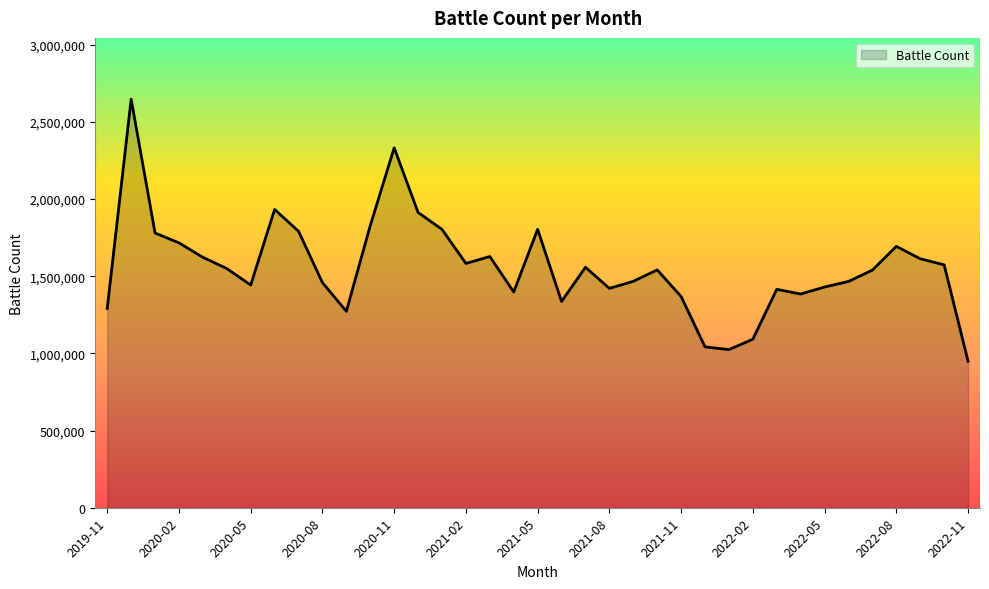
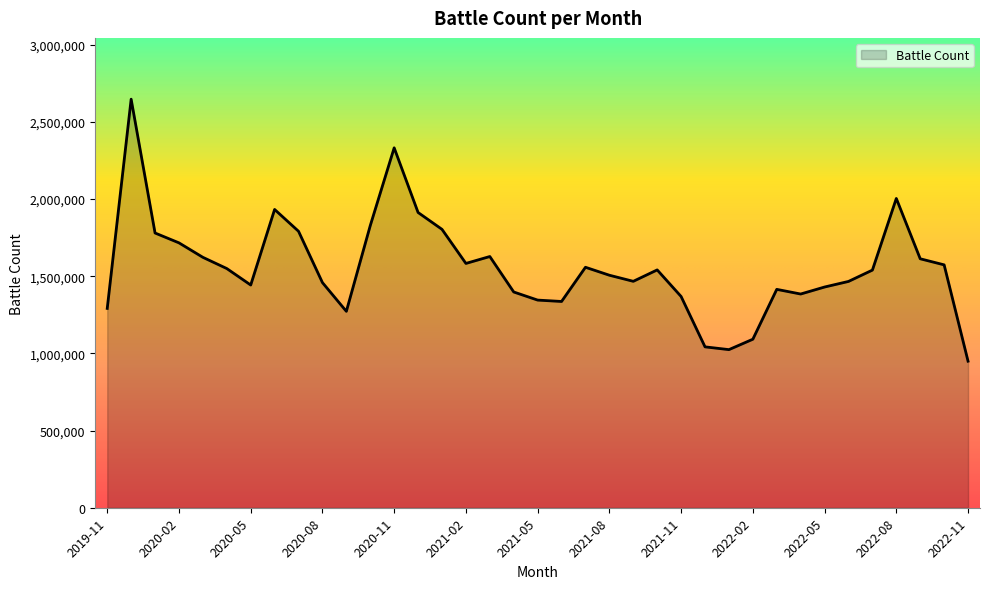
2021-05: 1,800,000 -> 1,350,000
2021-08: 1,420,000 -> 1,510,000
2022-08: 1,690,000 -> 2,000,000
